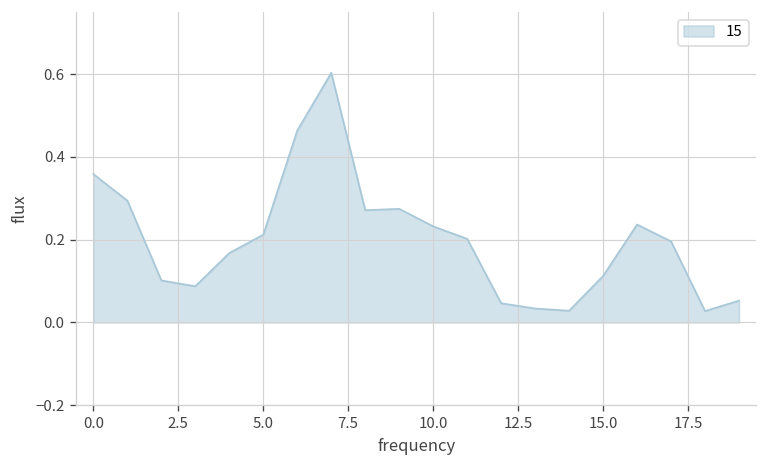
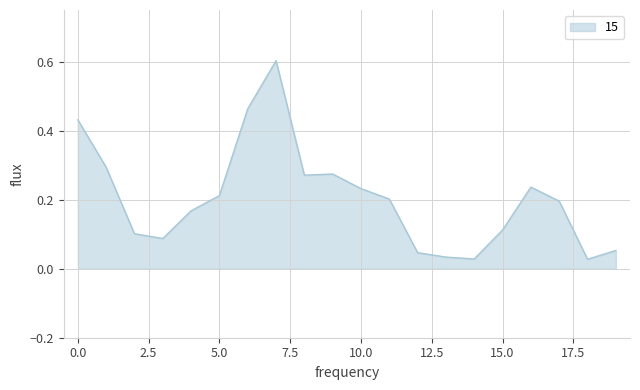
0.0: 0.36 -> 0.43
